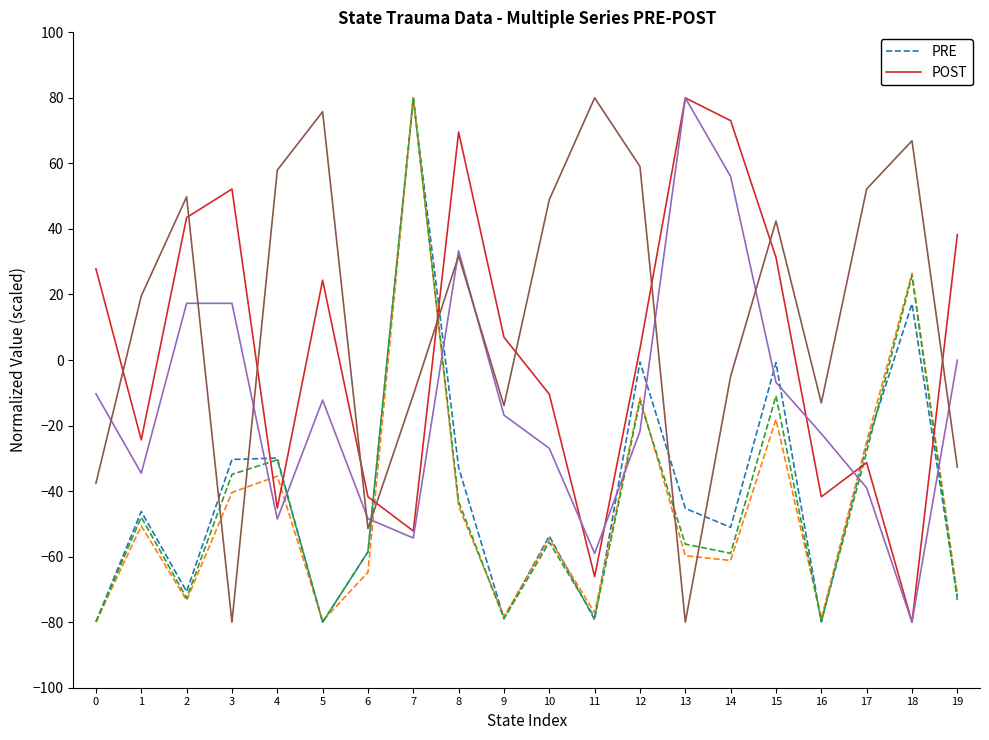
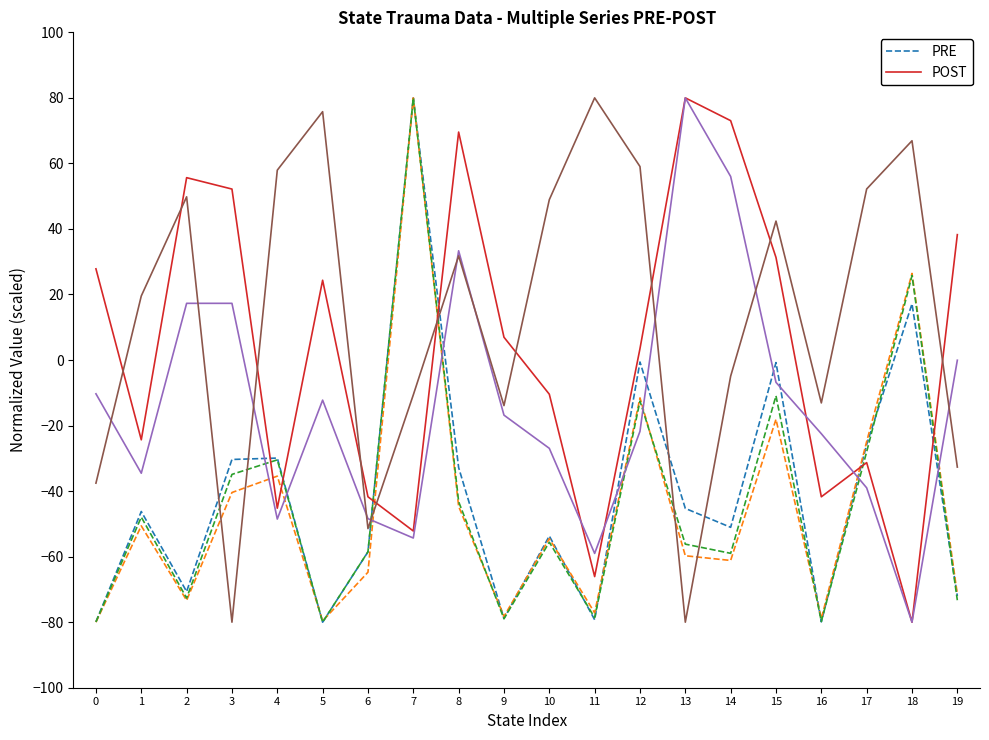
POST, 2: 43 -> 56
